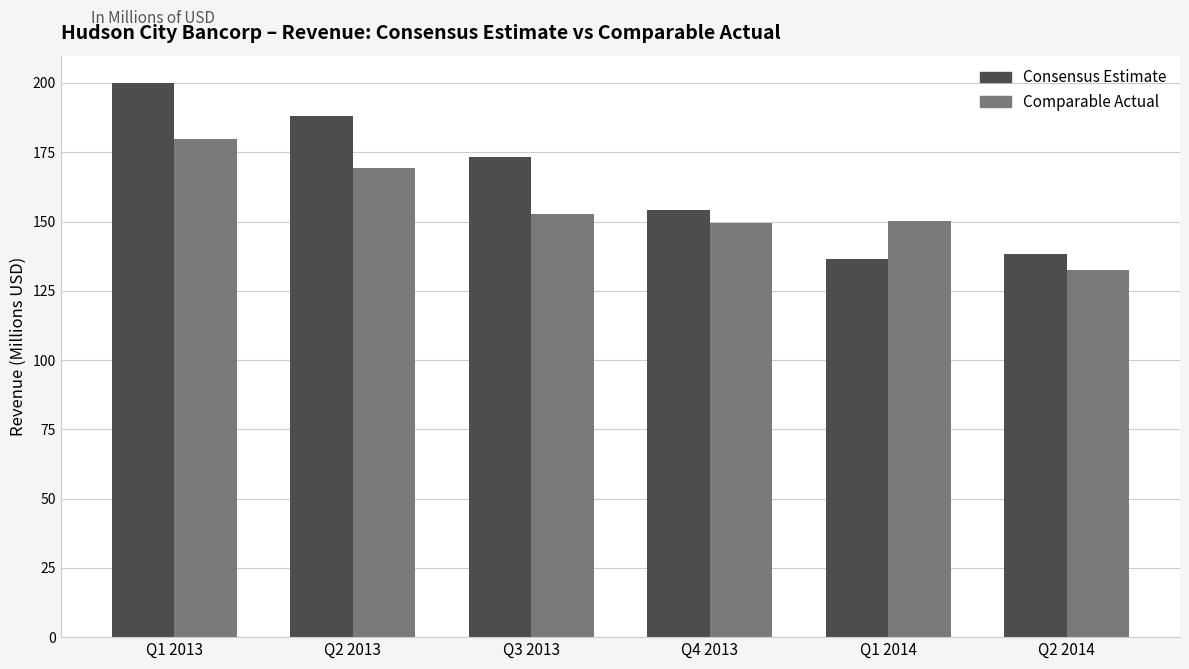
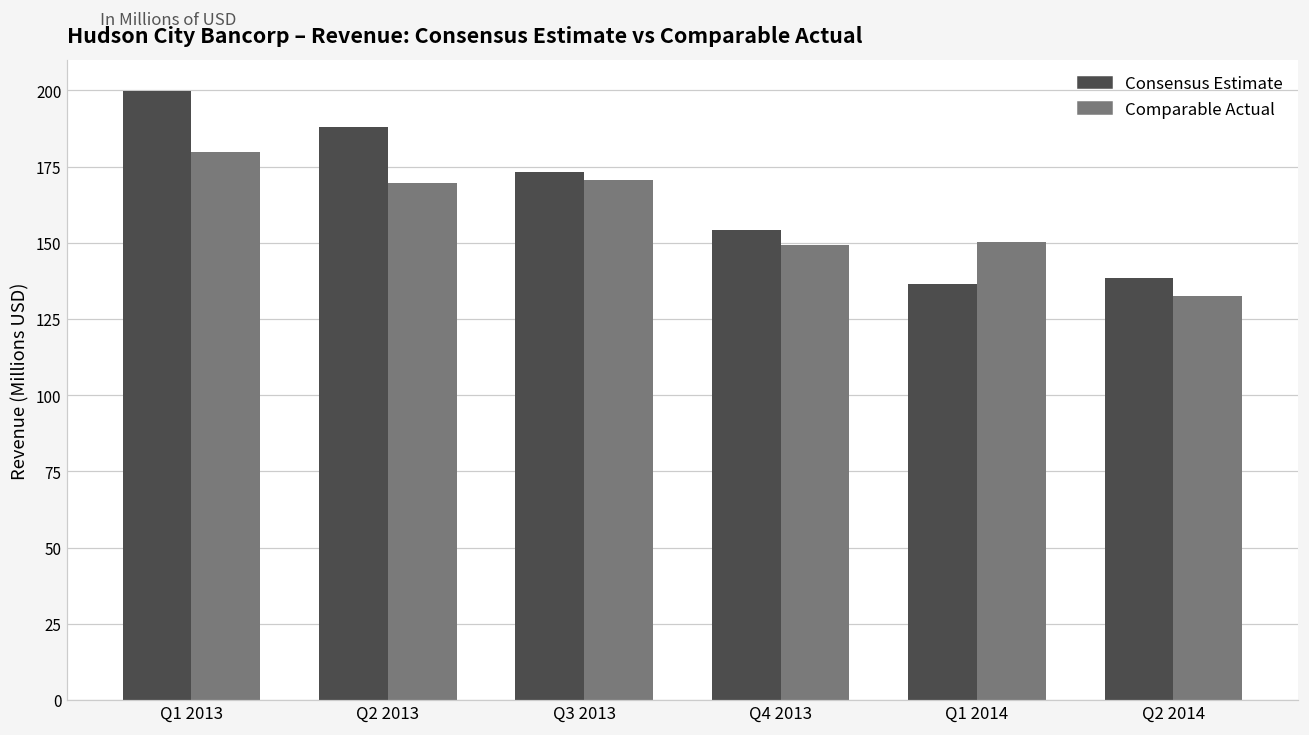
Comparable Actual, Q3 2013: 153 -> 171
